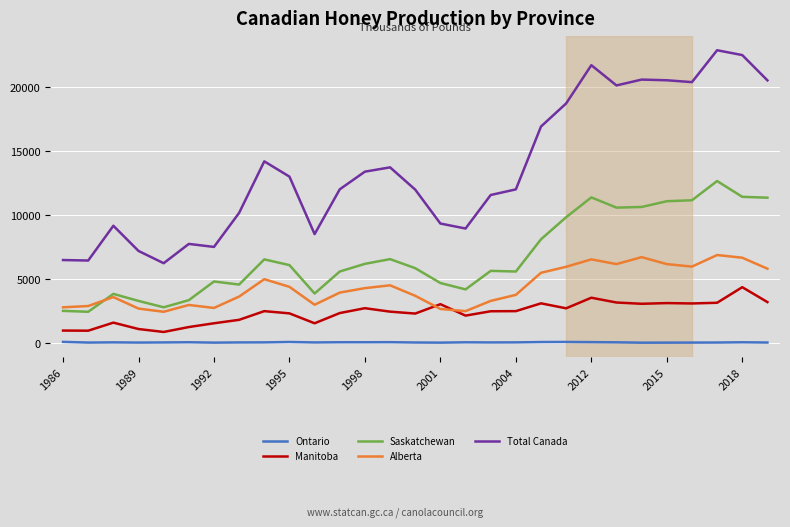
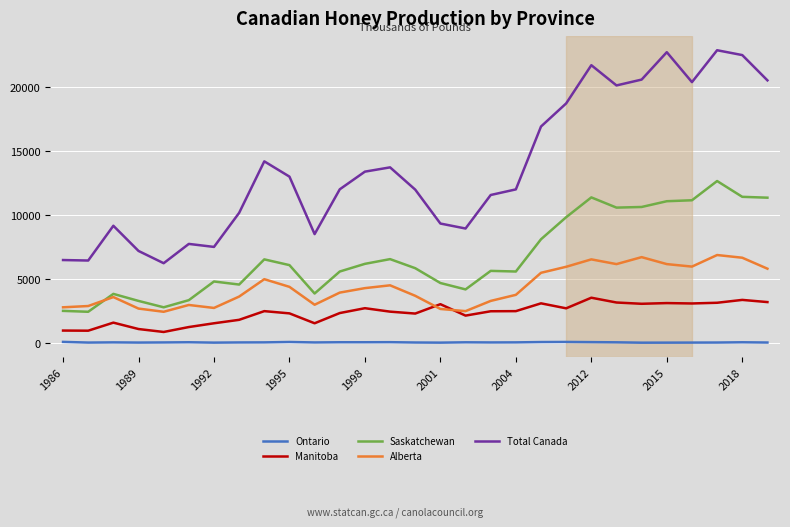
Total Canada, 2015: 20600 -> 22800
Manitoba, 2018: 4400 -> 3400
